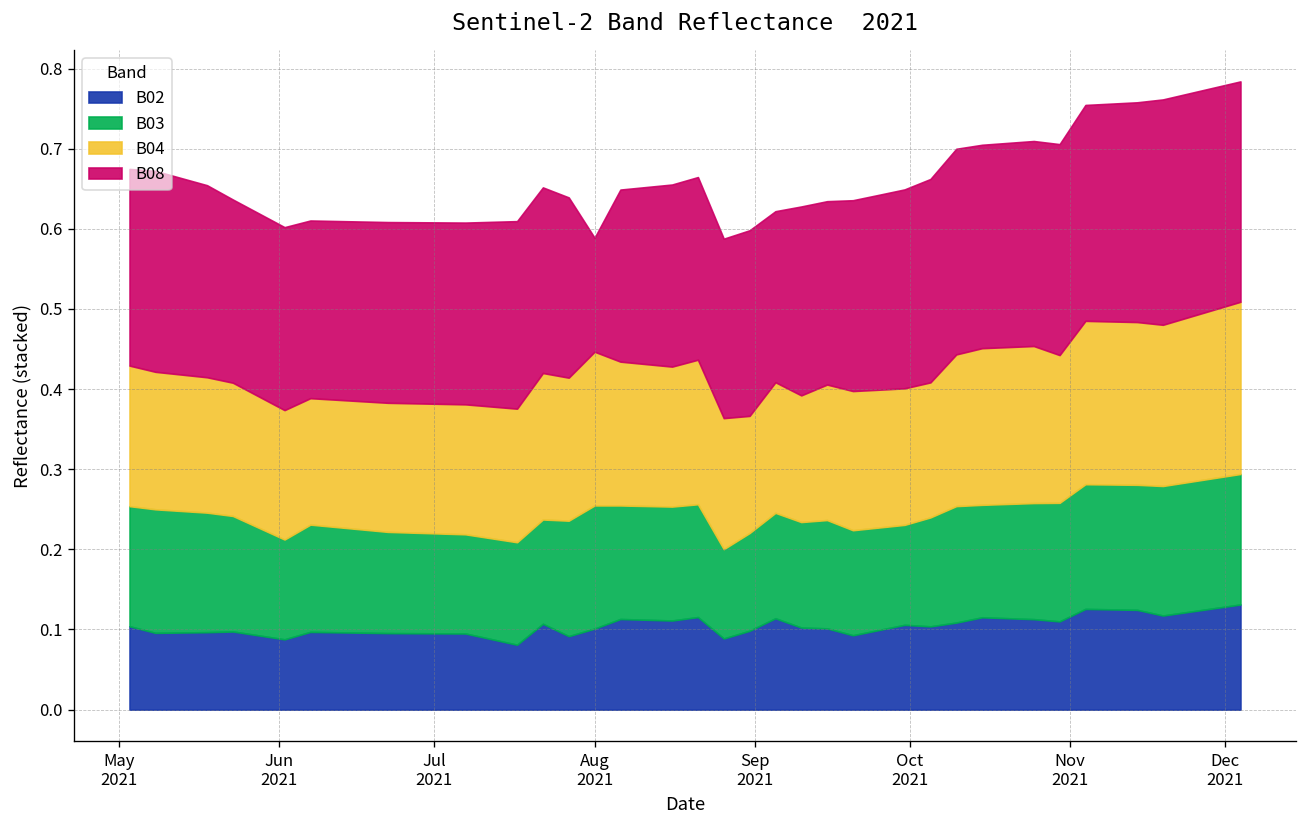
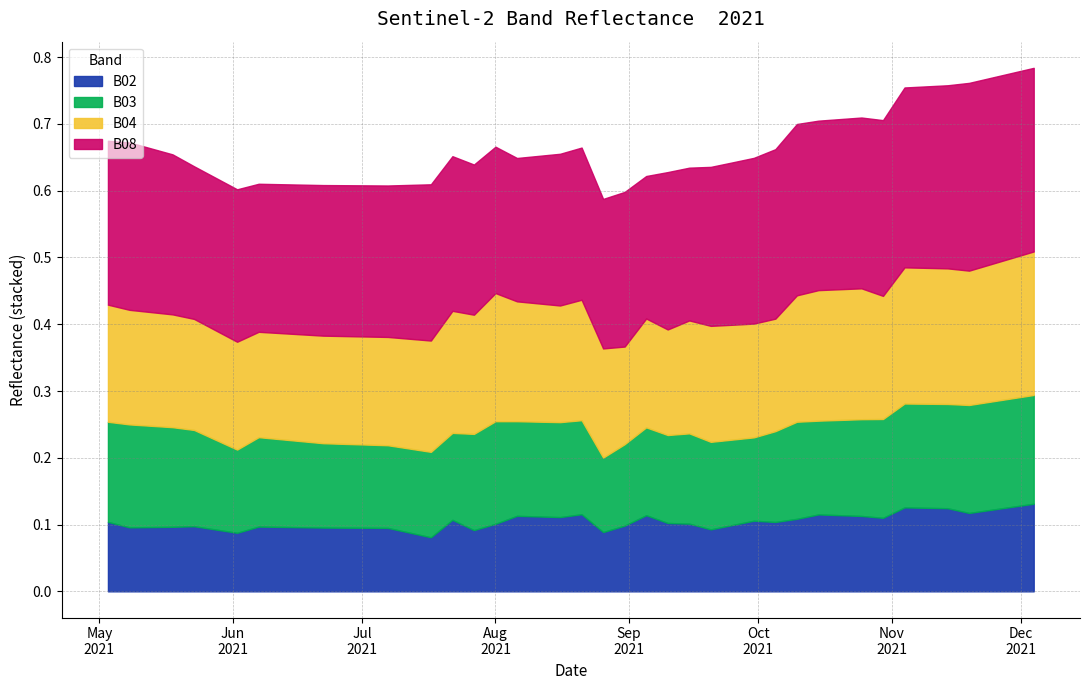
B08, Aug 2021: 0.14 -> 0.22
